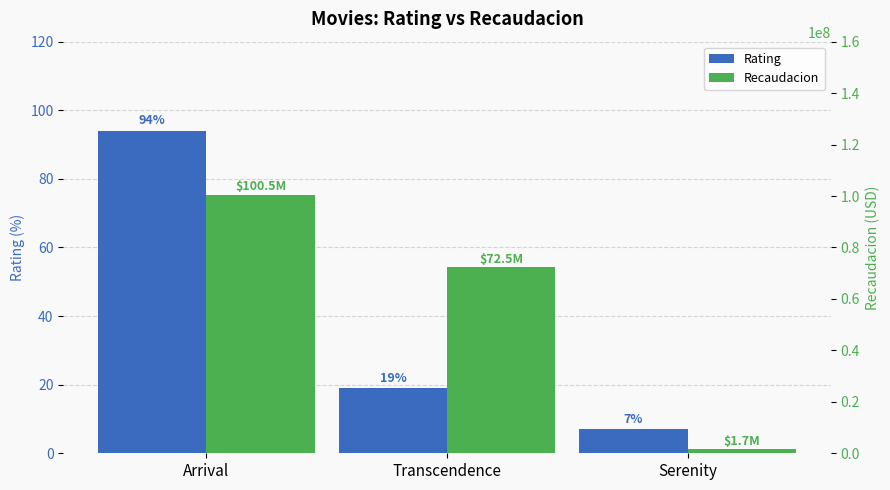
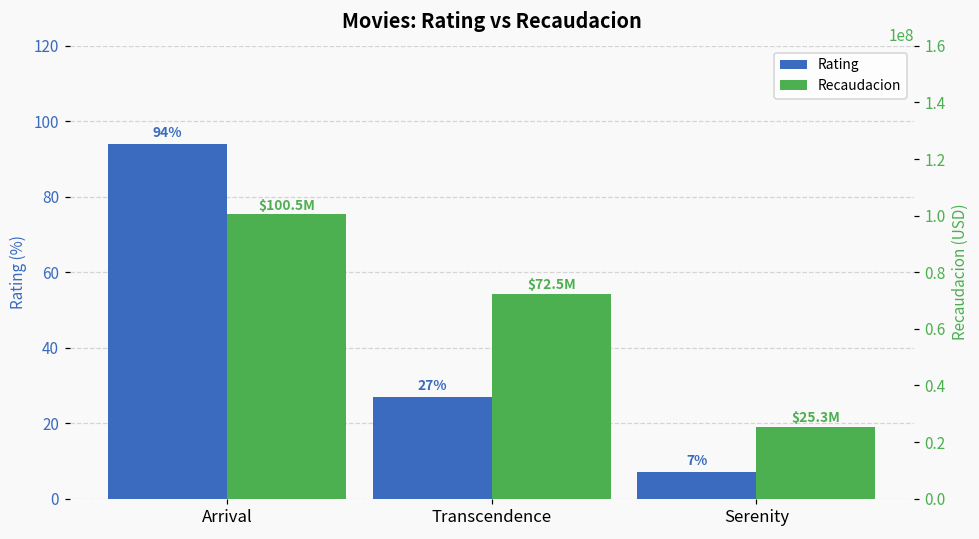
Rating, Transcendence: 19% -> 27%
Recaudacion, Serenity: $1.7M -> $25.3M
